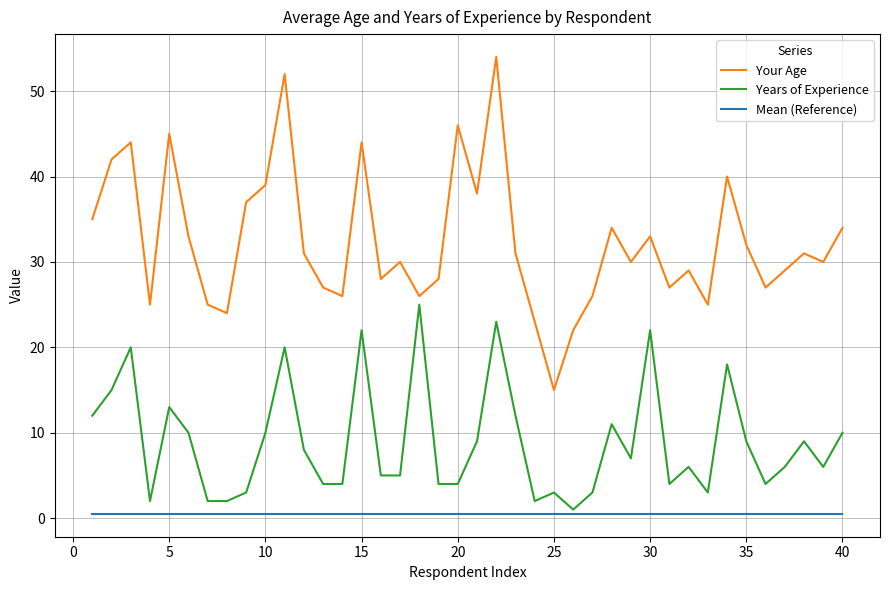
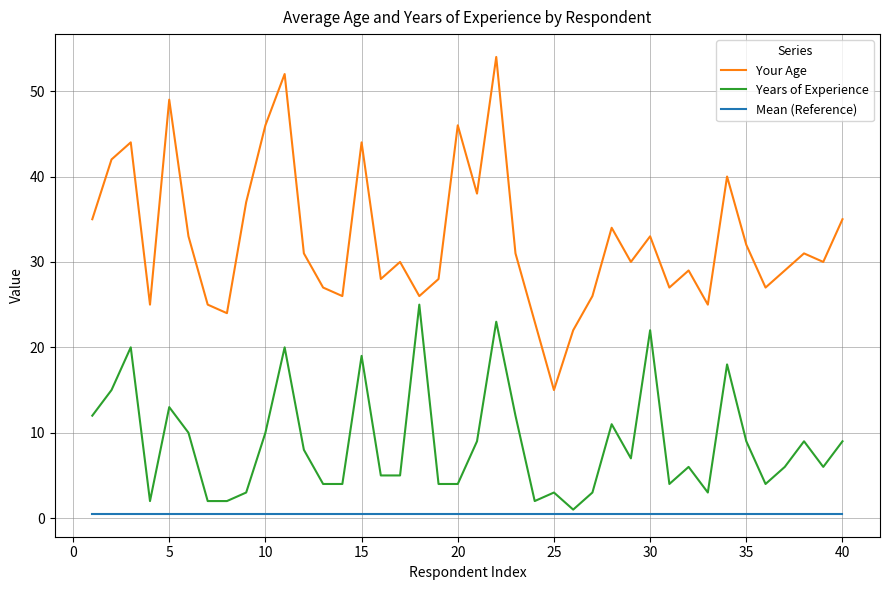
Your Age, 5: 45 -> 49
Your Age, 10: 39 -> 46
Years of Experience, 15: 22 -> 19
Your Age, 40: 34 -> 35
Years of Experience, 40: 10 -> 9
